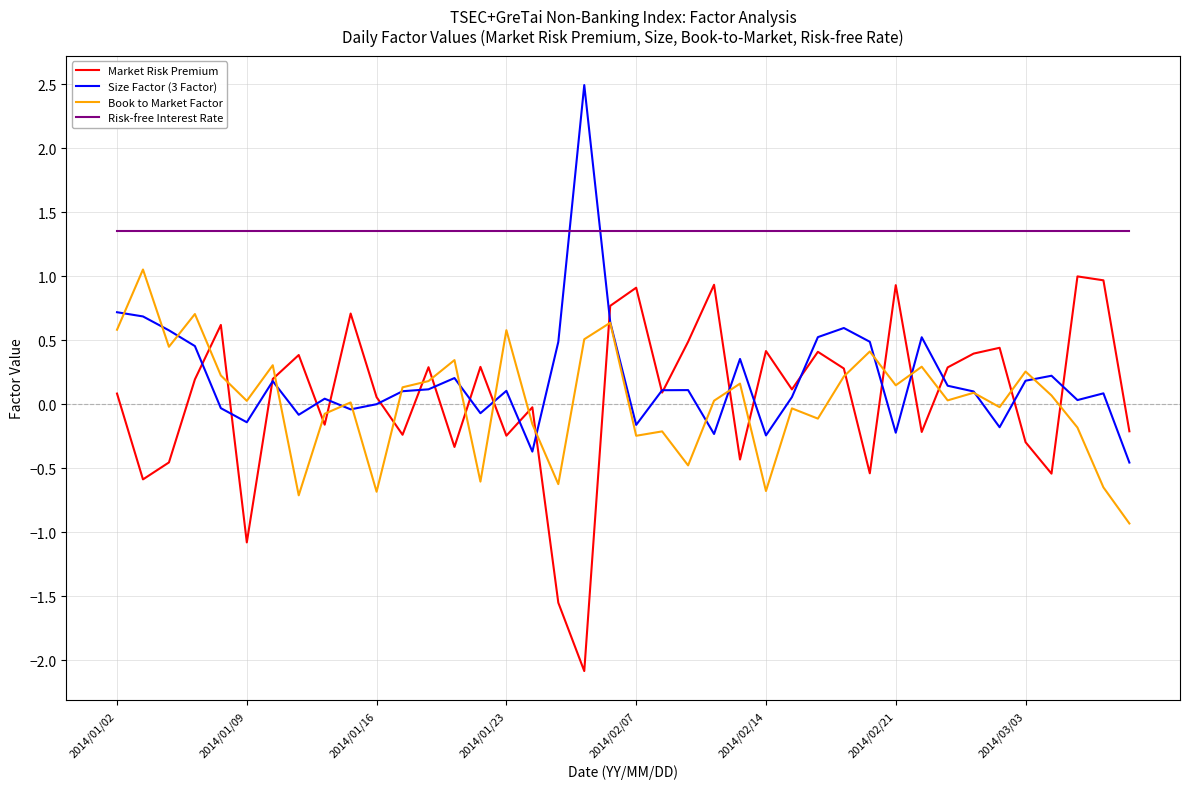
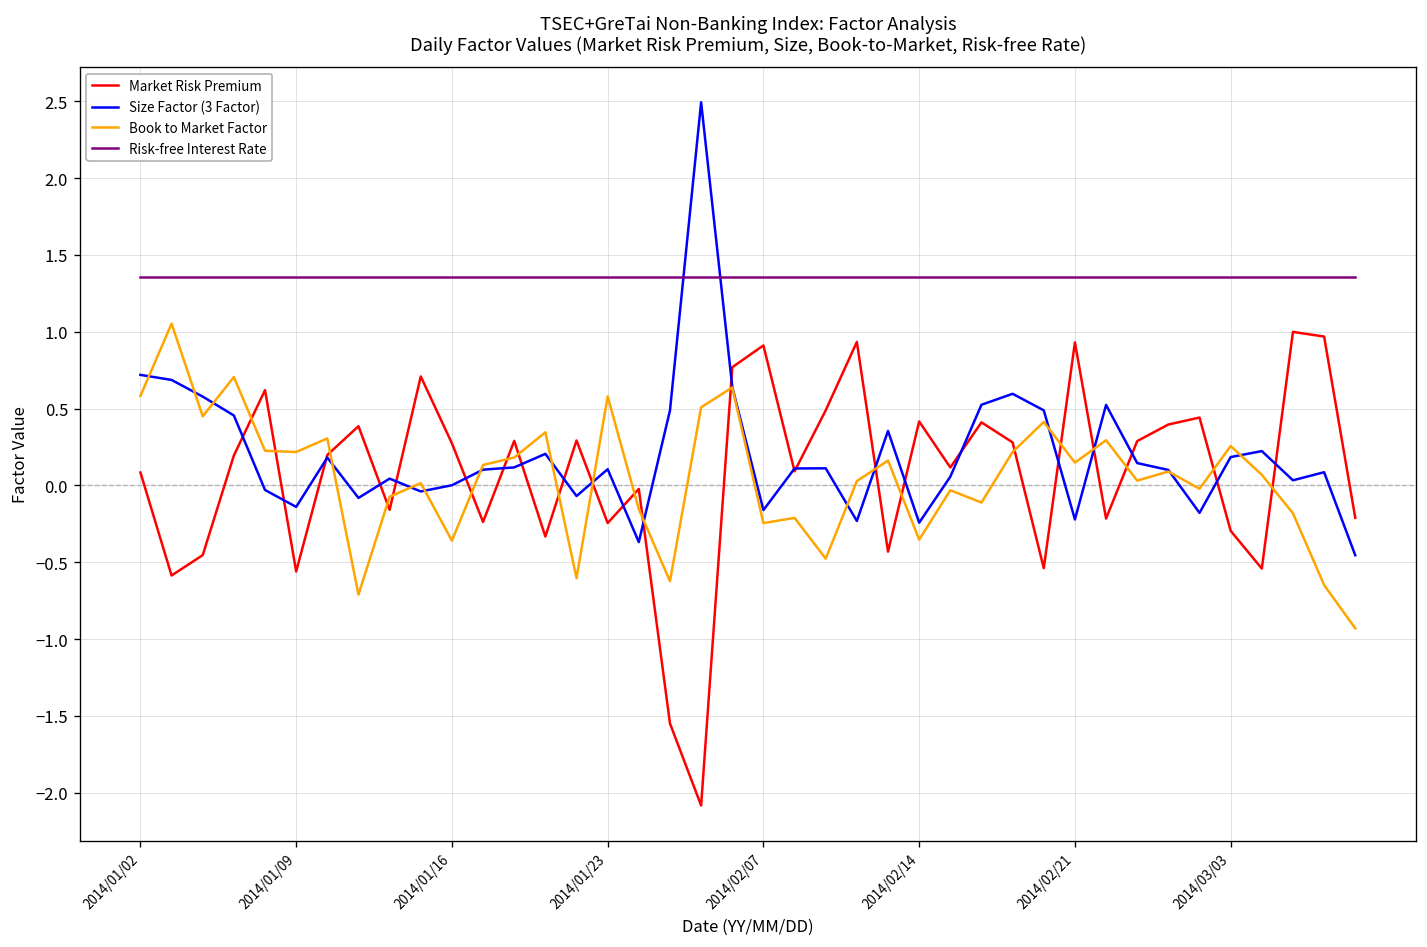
Market Risk Premium, 2014/01/09: -1.08 -> -0.56
Book to Market Factor, 2014/01/09: 0.03 -> 0.22
Market Risk Premium, 2014/01/16: 0.06 -> 0.27
Book to Market Factor, 2014/01/16: -0.68 -> -0.36
Book to Market Factor, 2014/02/14: -0.68 -> -0.35
